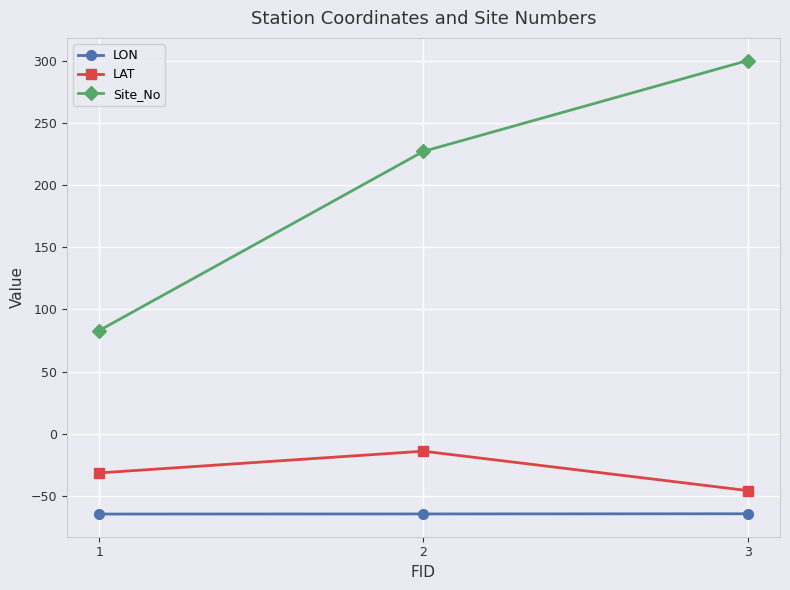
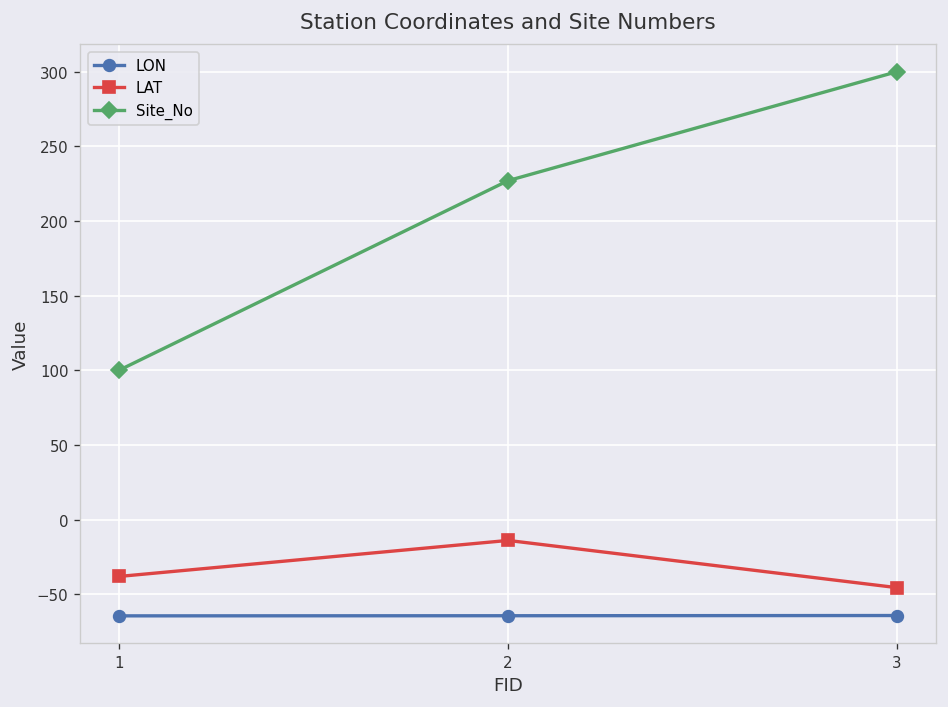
LAT, 1: -31 -> -38
Site_No, 1: 83 -> 100
